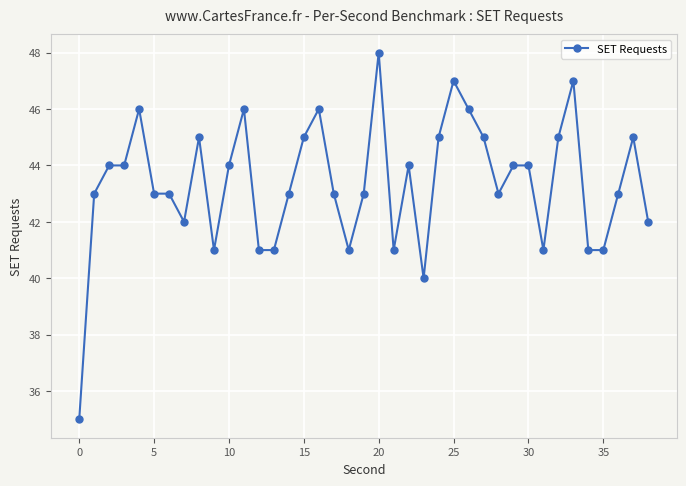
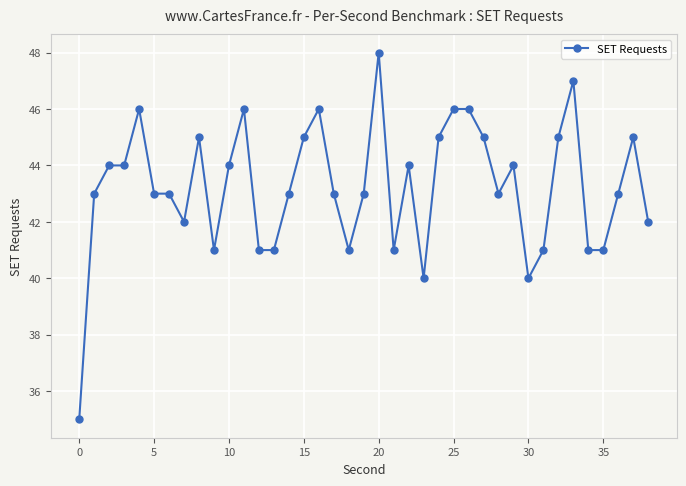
25: 47 -> 46
30: 44 -> 40
